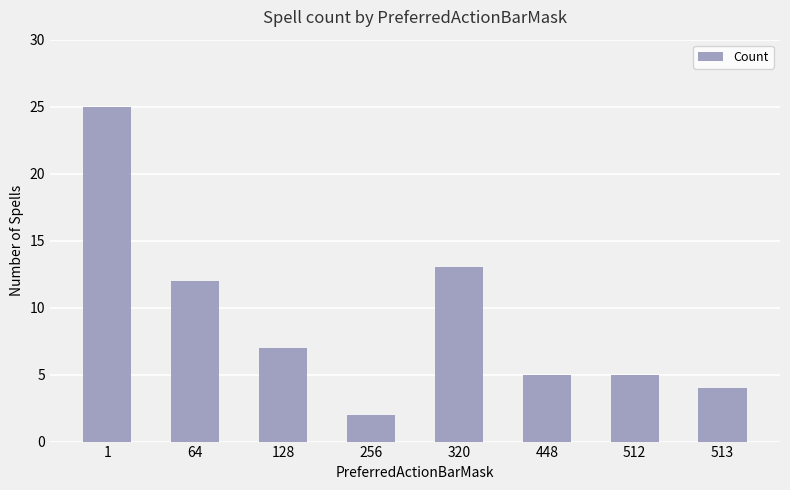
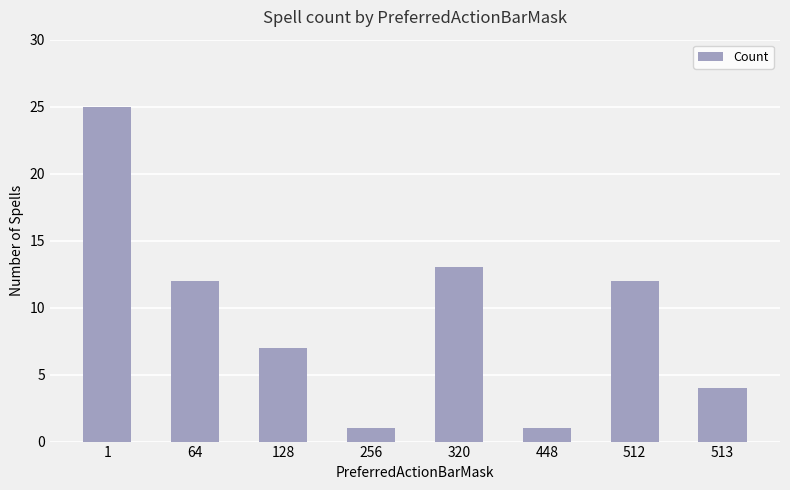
256: 2 -> 1
448: 5 -> 1
512: 5 -> 12
